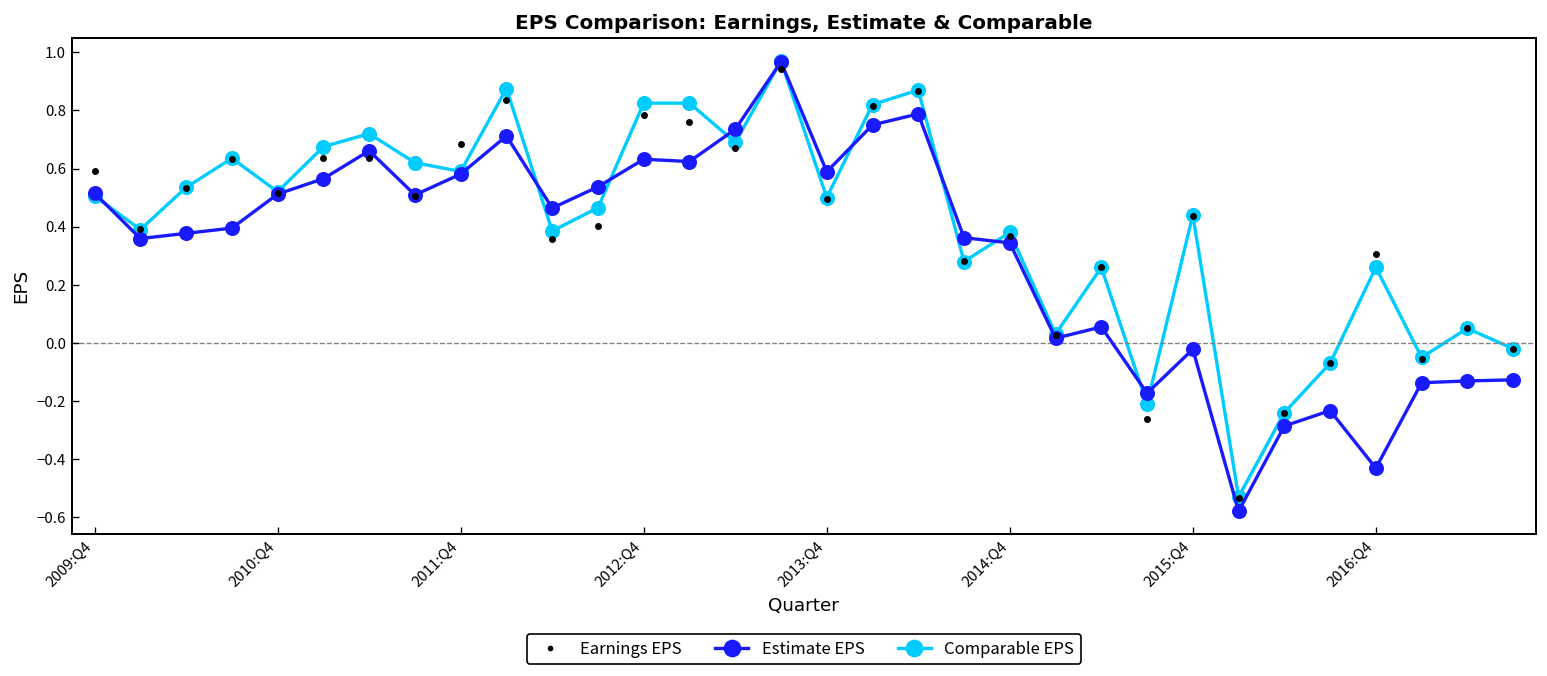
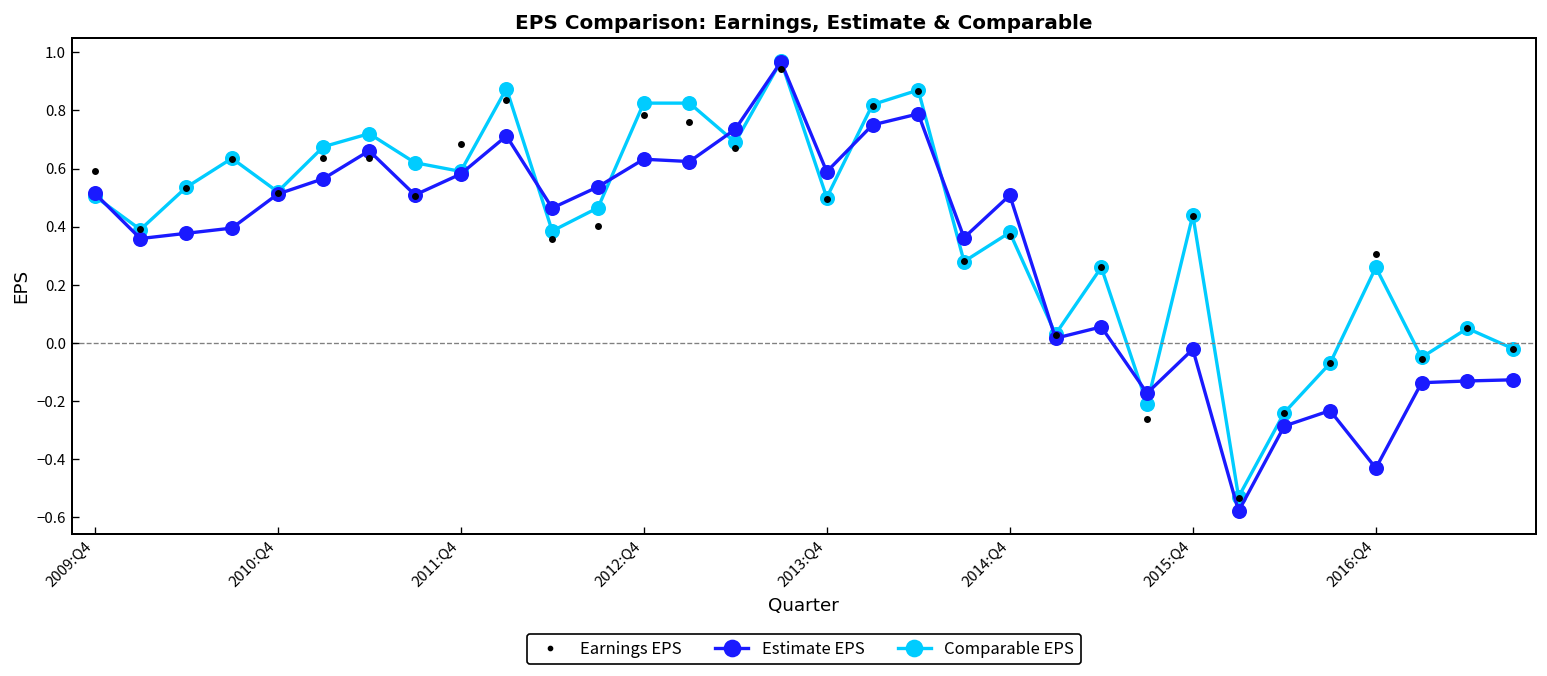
Estimate EPS, 2014:Q4: 0.34 -> 0.51
